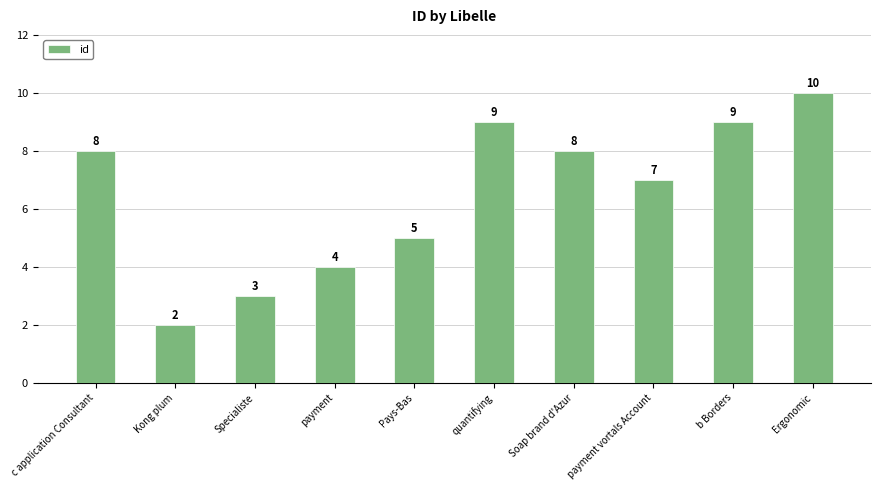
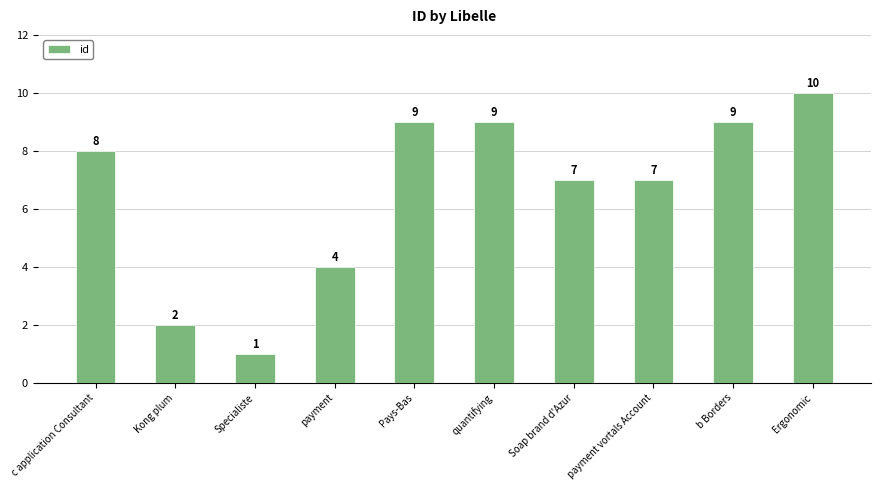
Specialiste: 3 -> 1
Pays-Bas: 5 -> 9
Soap brand d'Azur: 8 -> 7
